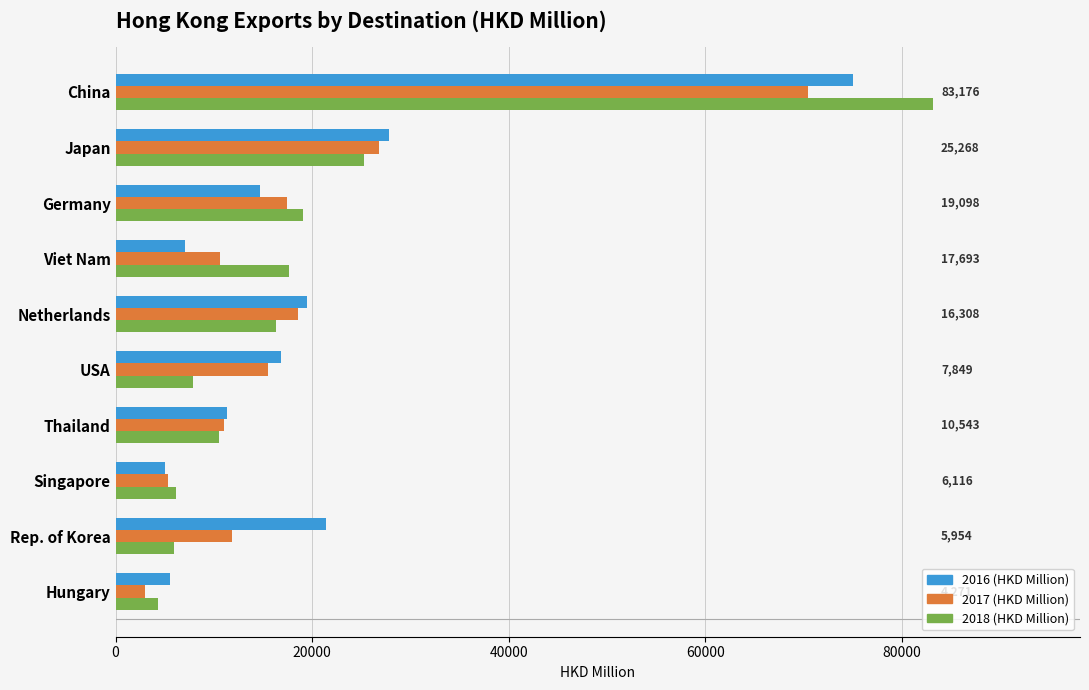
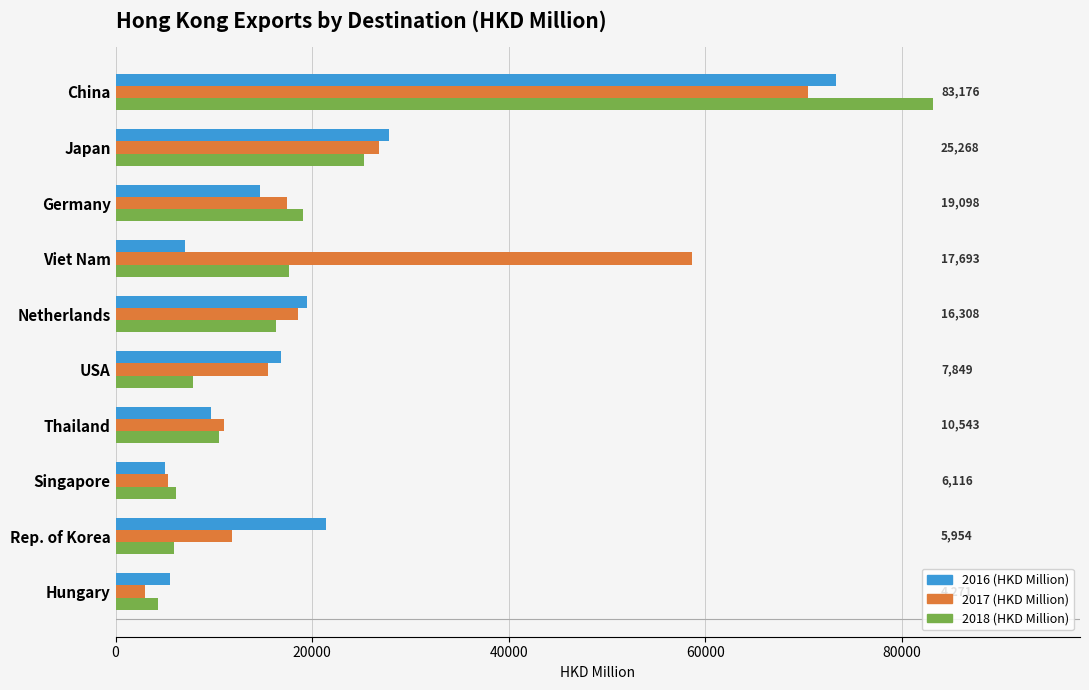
2016 (HKD Million), China: 75000 -> 73000
2017 (HKD Million), Viet Nam: 11000 -> 59000
2016 (HKD Million), Thailand: 11000 -> 10000
